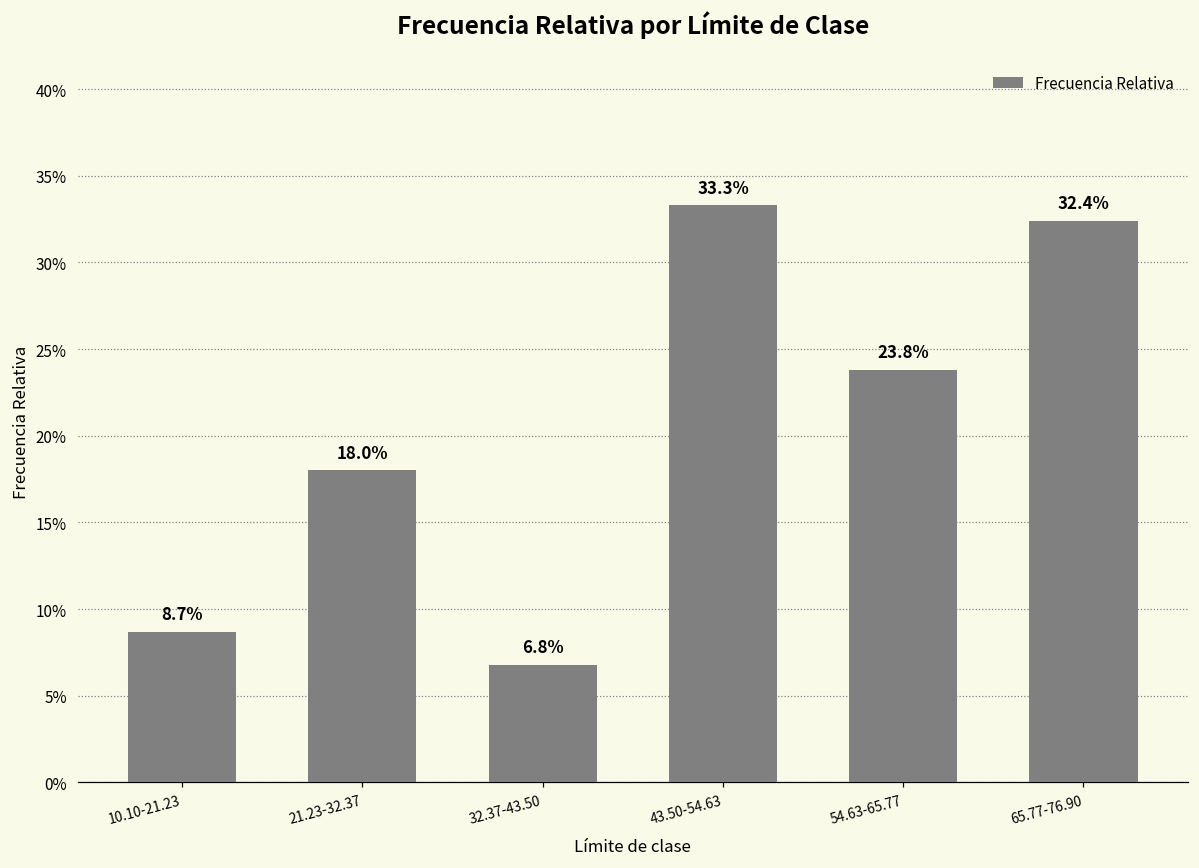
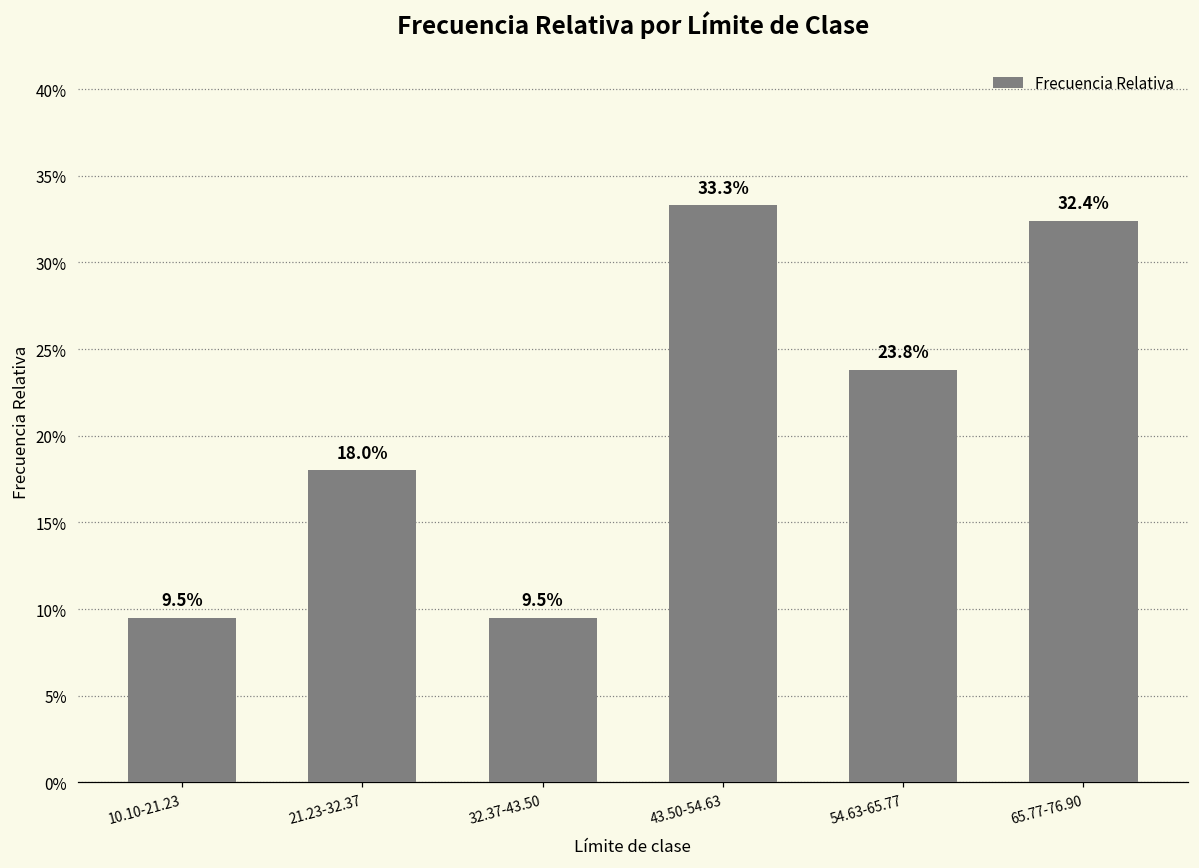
10.10-21.23: 8.7% -> 9.5%
32.37-43.50: 6.8% -> 9.5%
